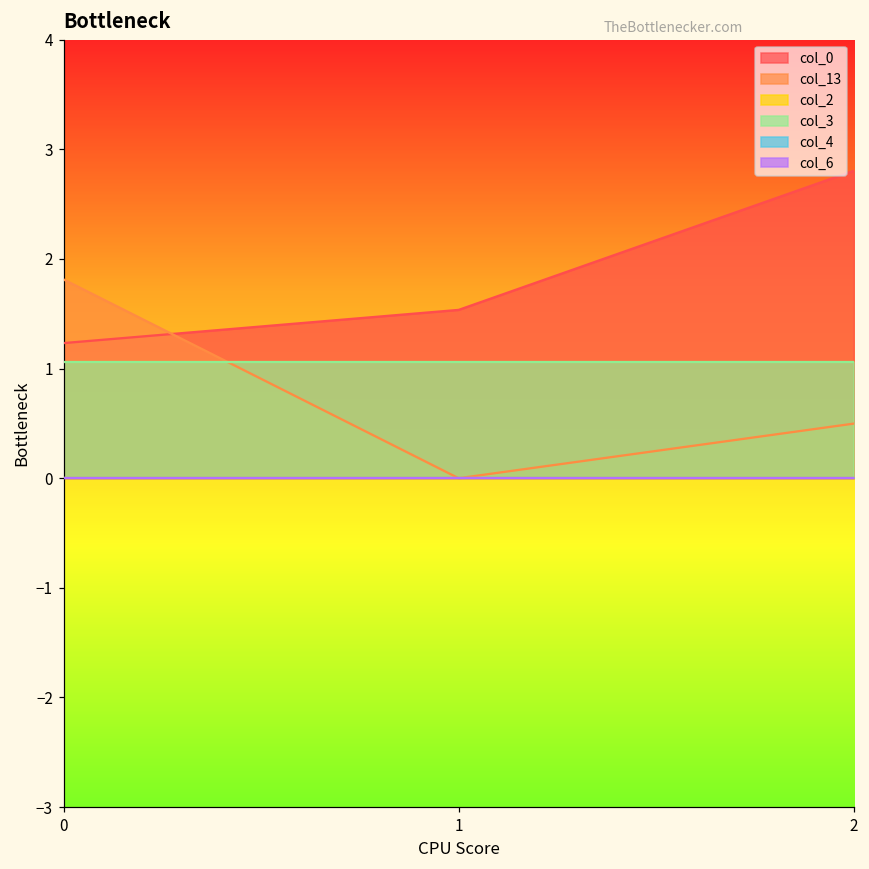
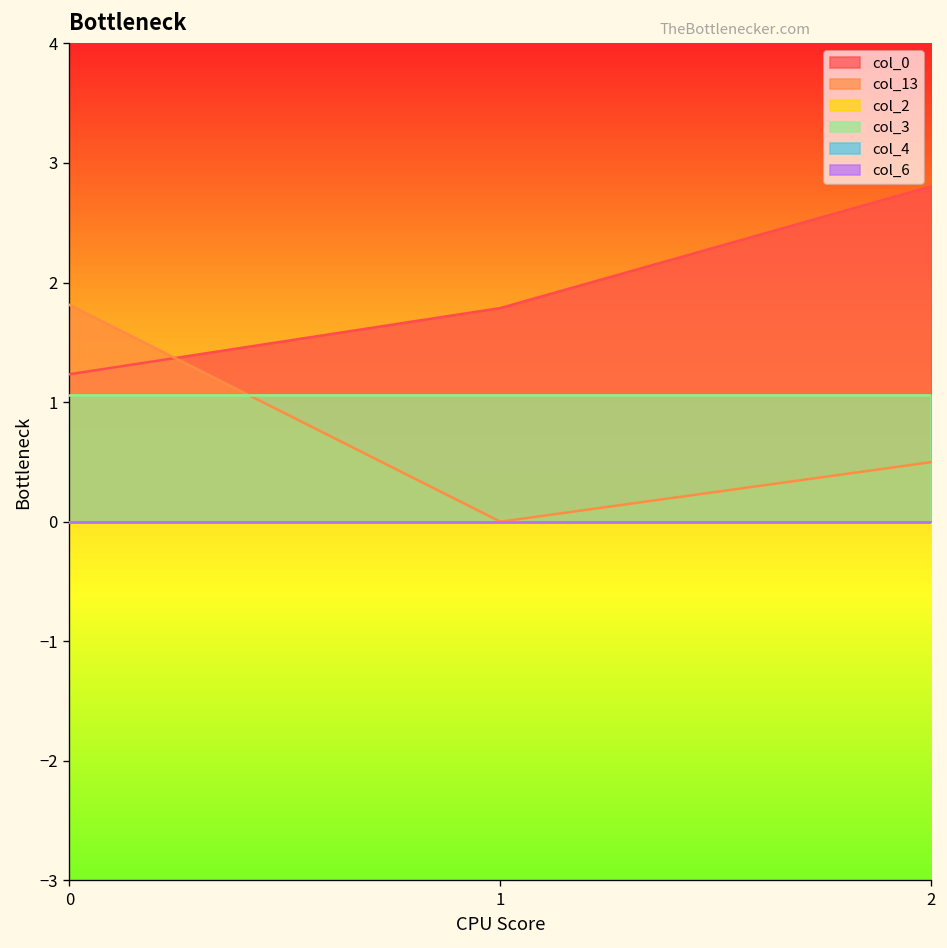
col_0, 1: 1.5 -> 1.8
